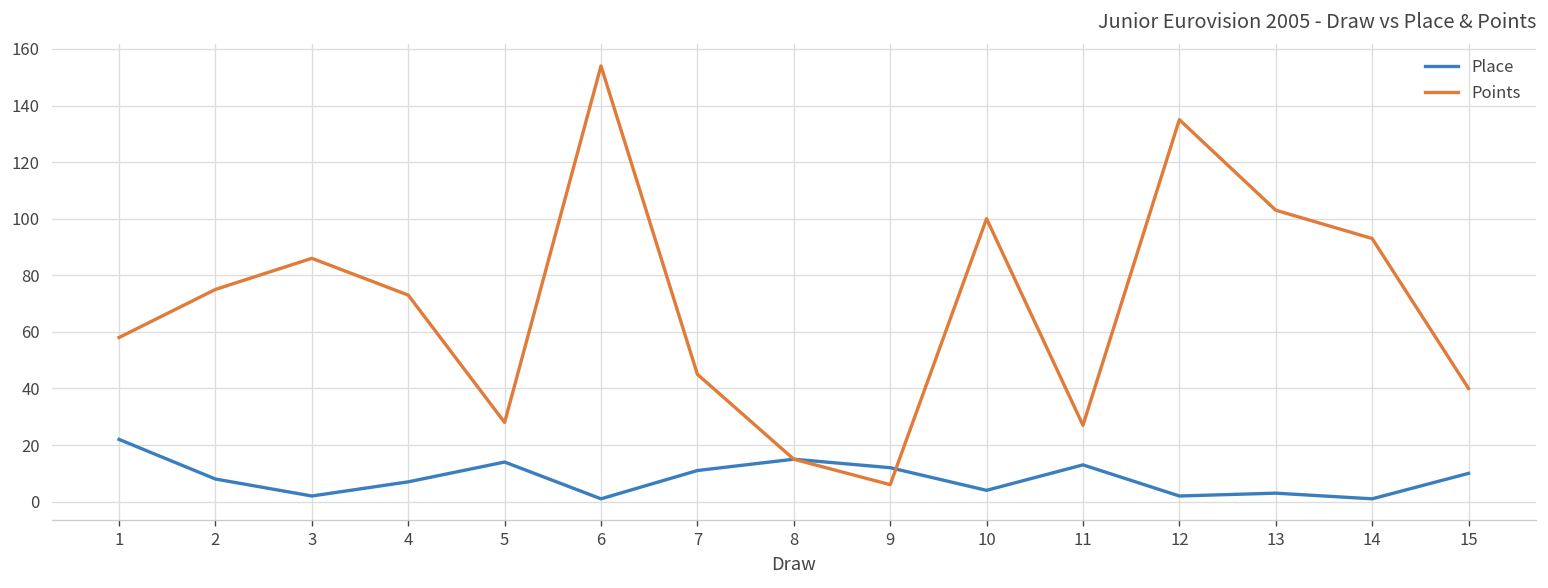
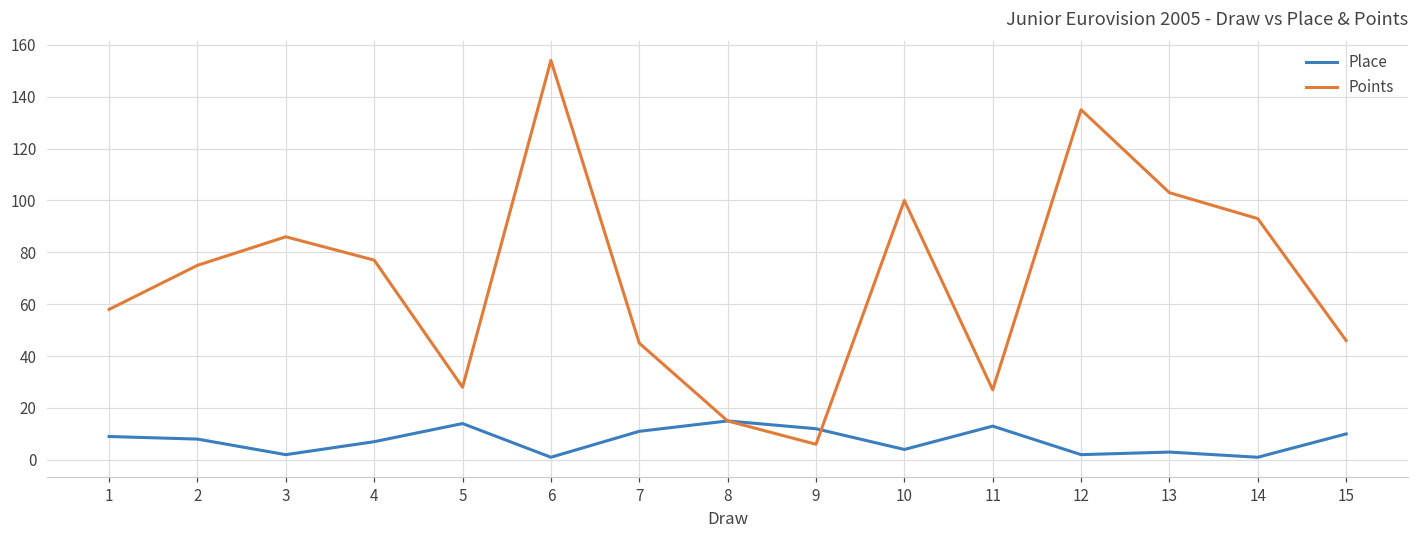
Place, 1: 22 -> 9
Points, 4: 73 -> 77
Points, 15: 40 -> 46
